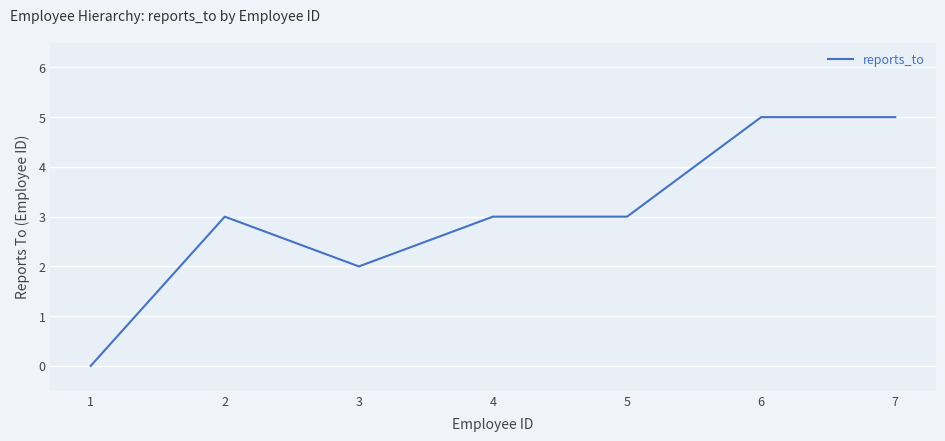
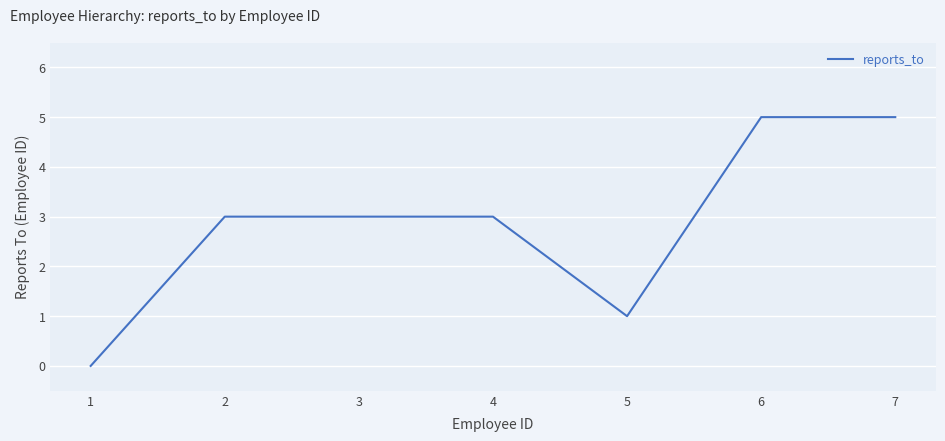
3: 2 -> 3
5: 3 -> 1
